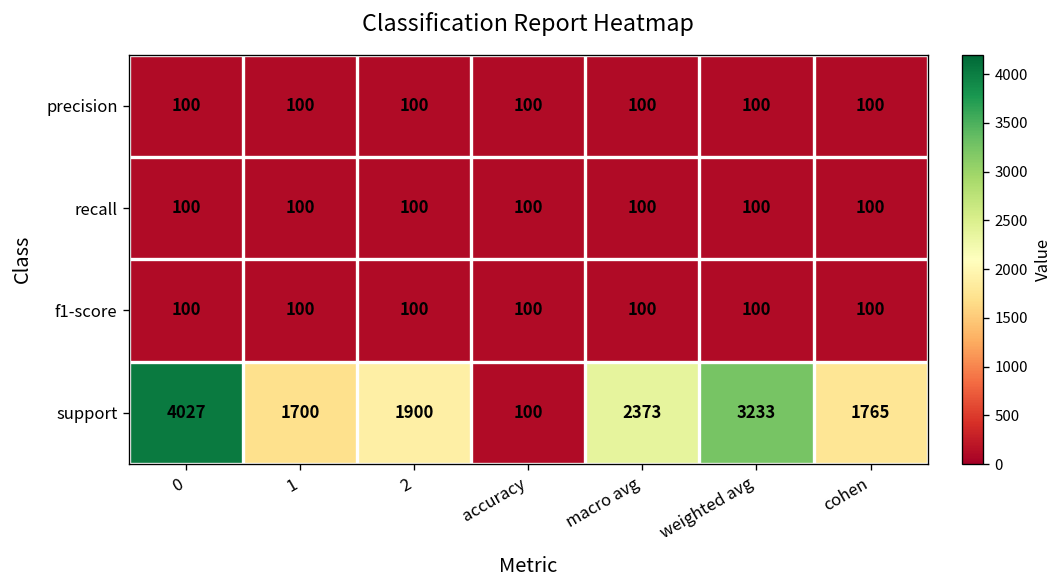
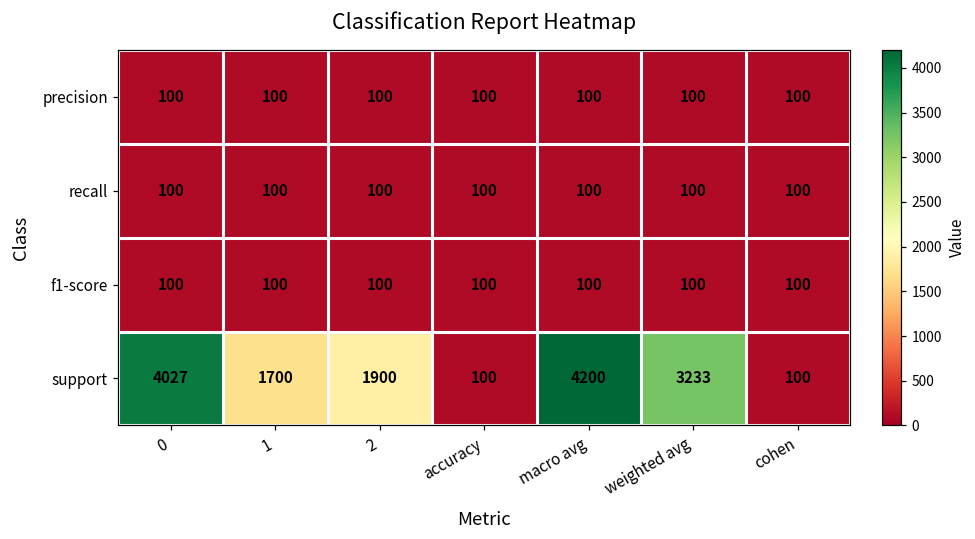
support, macro avg: 2373 -> 4200
support, cohen: 1765 -> 100
